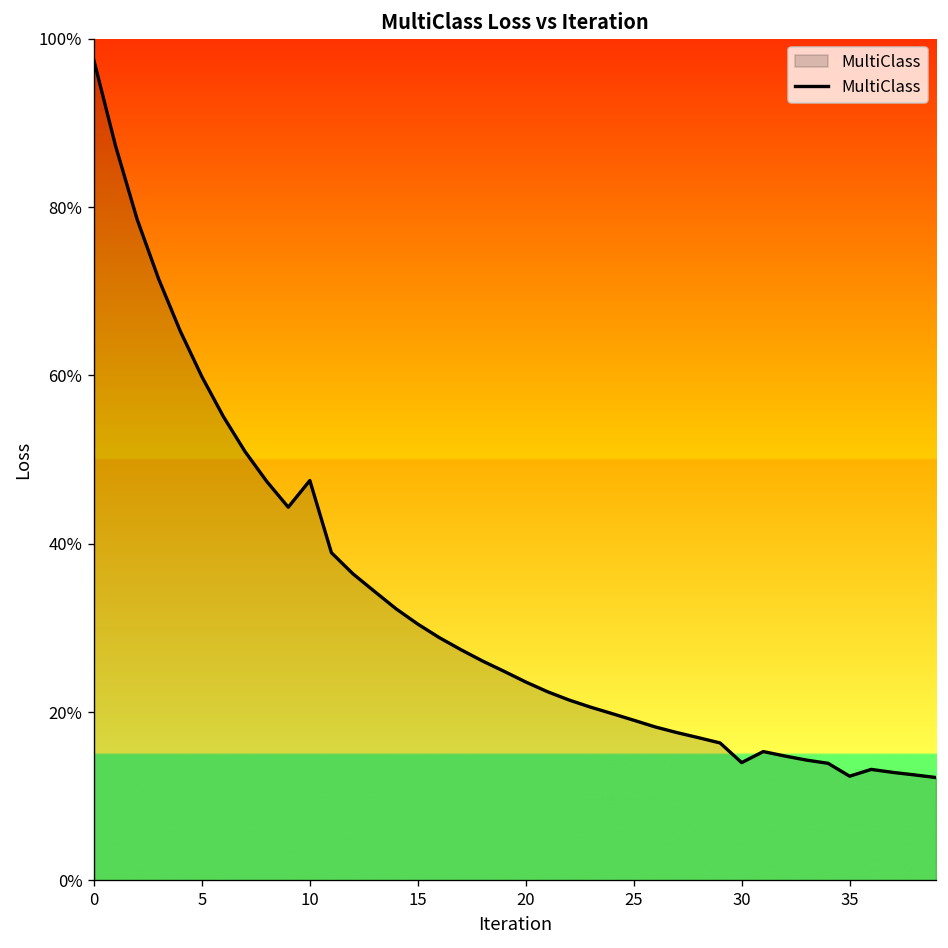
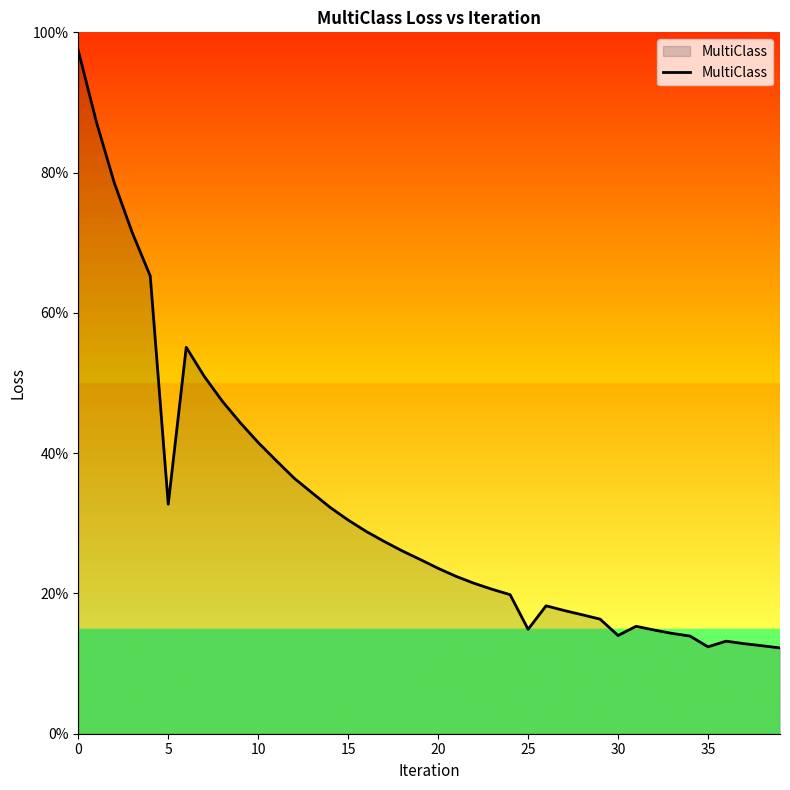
5: 60% -> 33%
10: 48% -> 42%
25: 19% -> 15%
